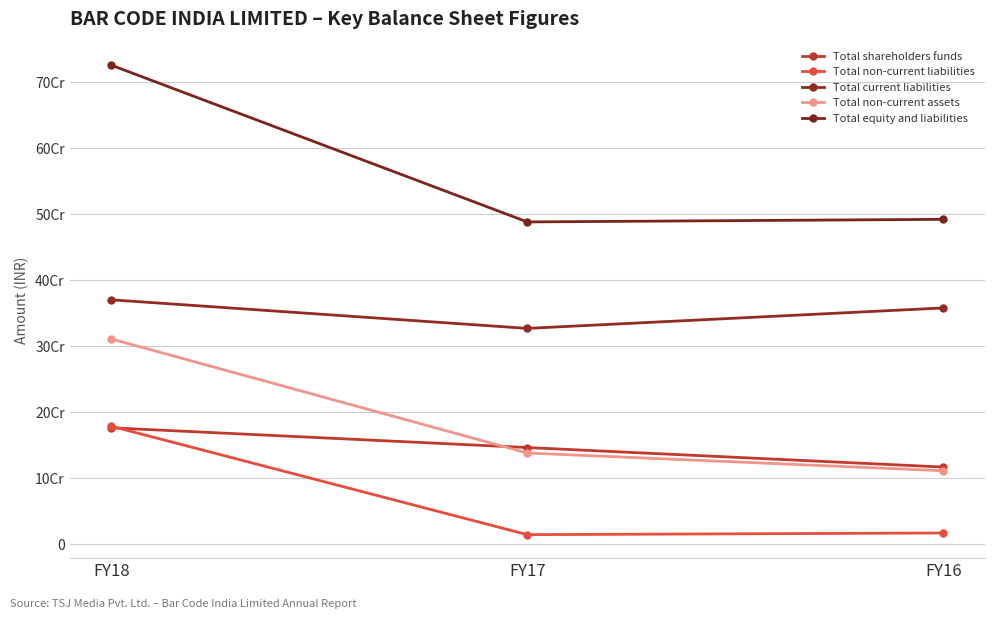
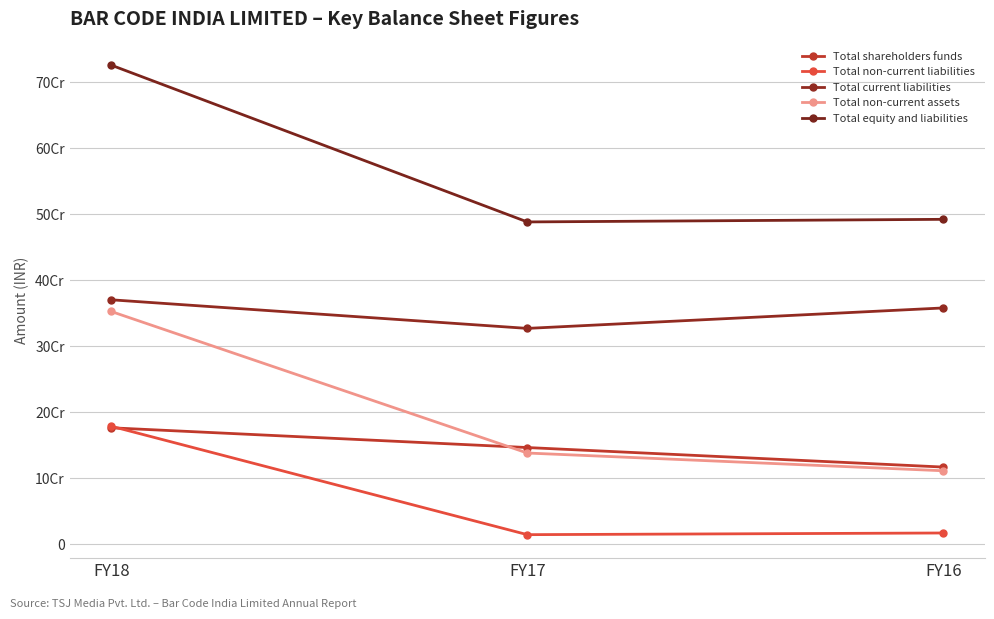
Total non-current assets, FY18: 31Cr -> 35Cr
